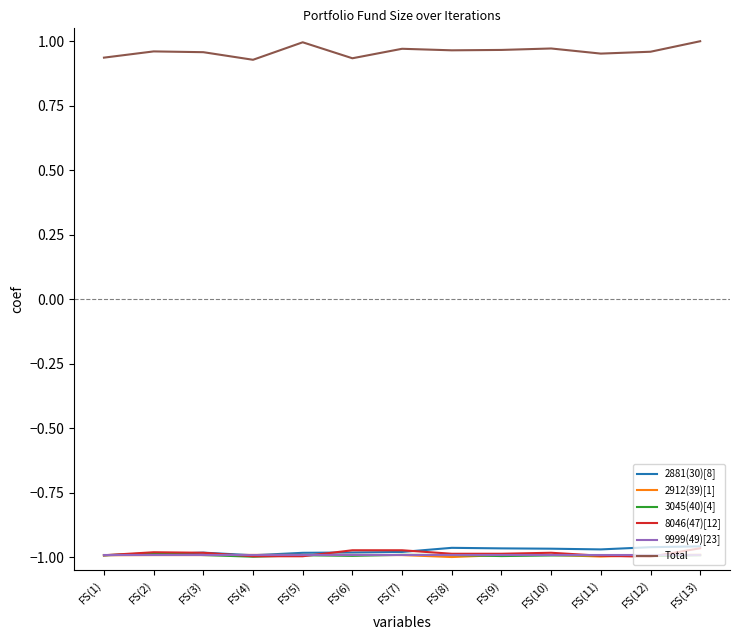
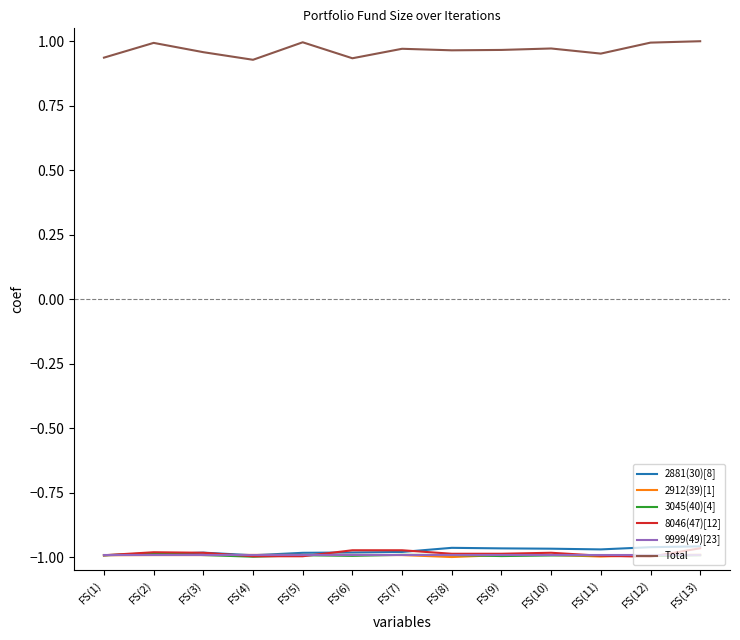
Total, FS(2): 0.96 -> 0.99
Total, FS(12): 0.96 -> 0.99
